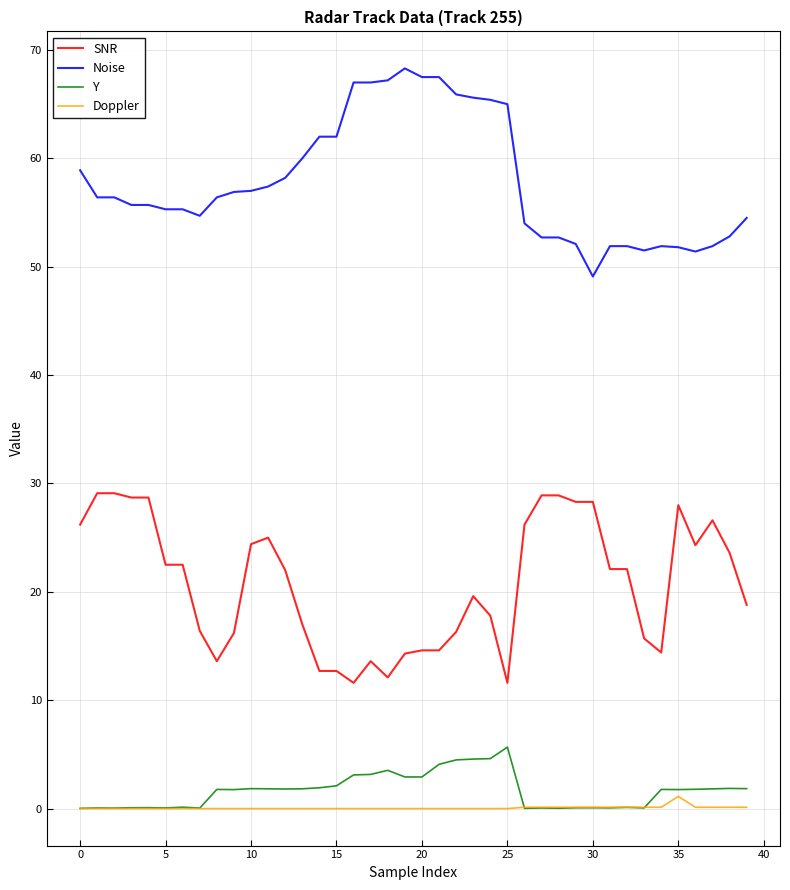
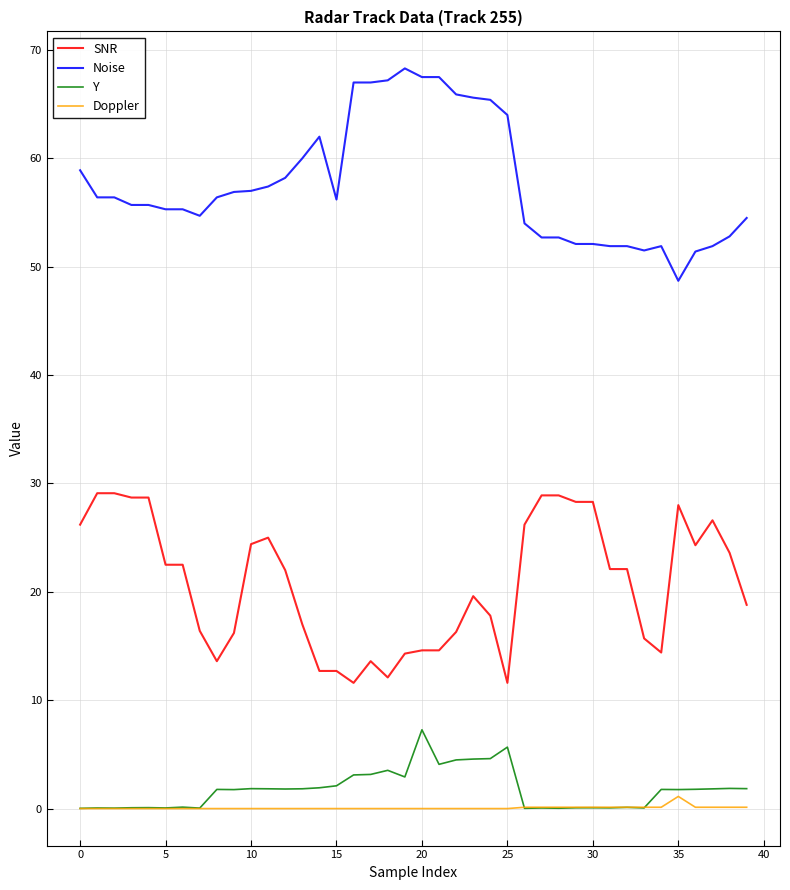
Noise, 15: 62.0 -> 56.2
Y, 20: 2.9 -> 7.3
Noise, 25: 65 -> 64
Noise, 30: 49.1 -> 52.1
Noise, 35: 51.8 -> 48.7
